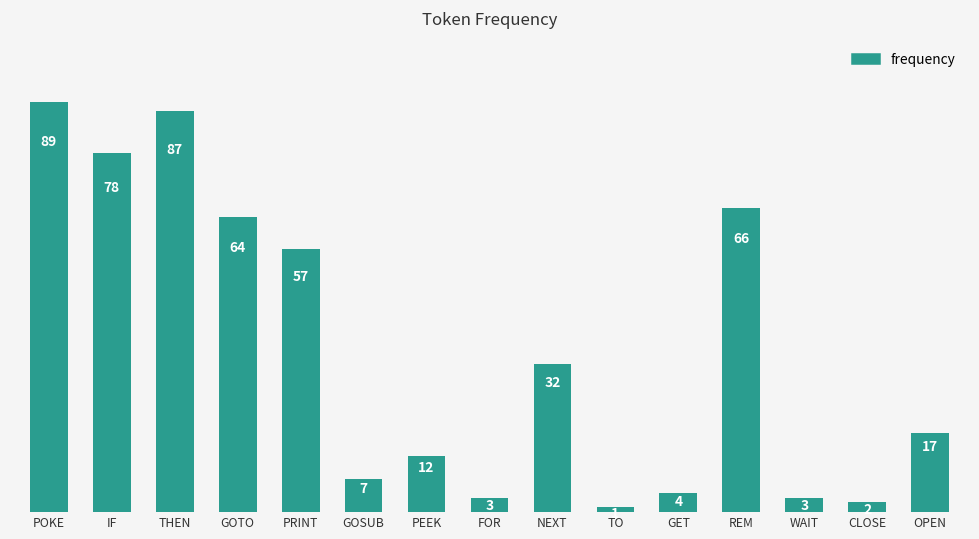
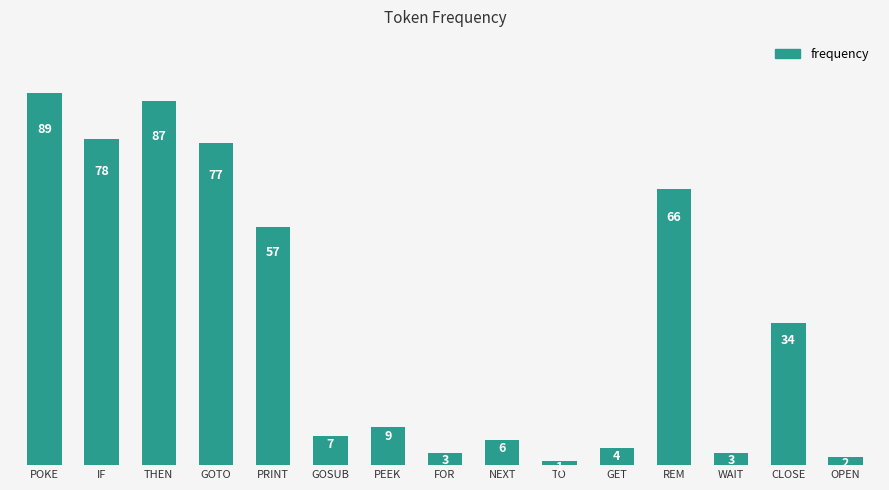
GOTO: 64 -> 77
PEEK: 12 -> 9
NEXT: 32 -> 6
CLOSE: 2 -> 34
OPEN: 17 -> 2
